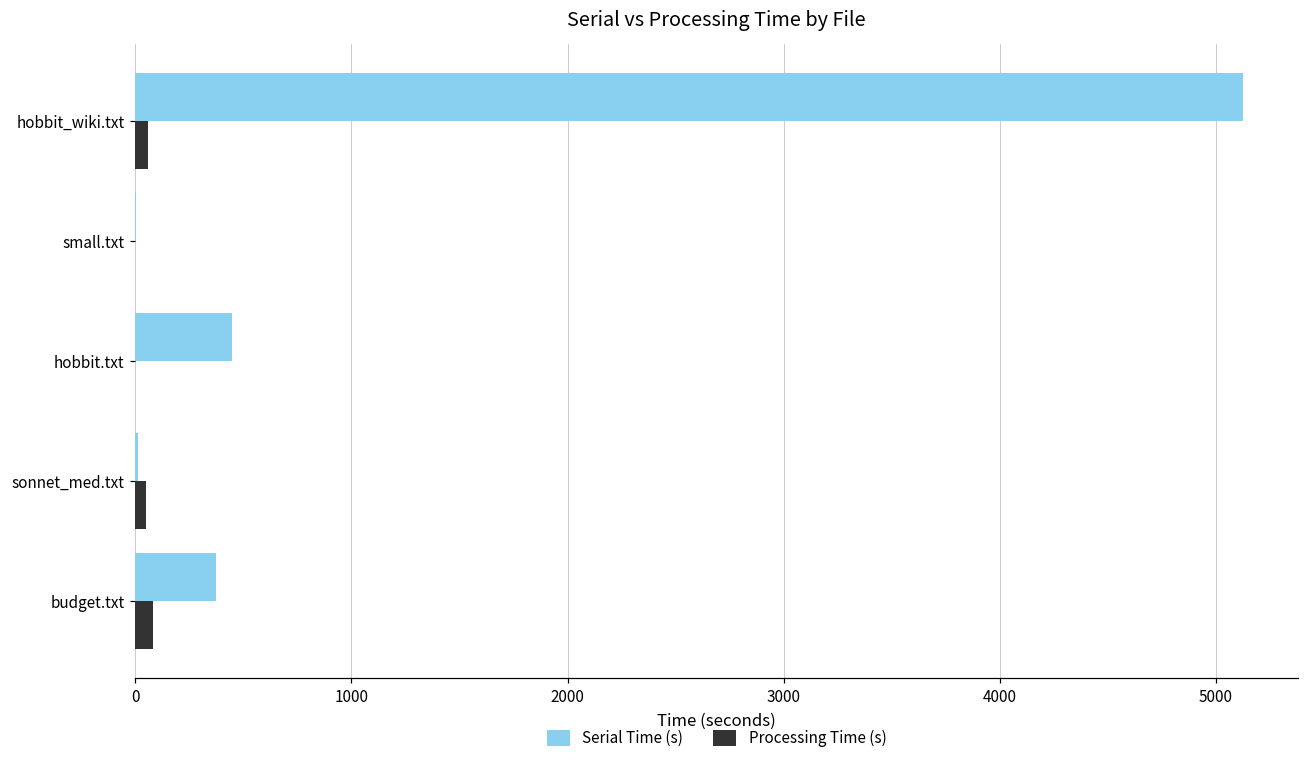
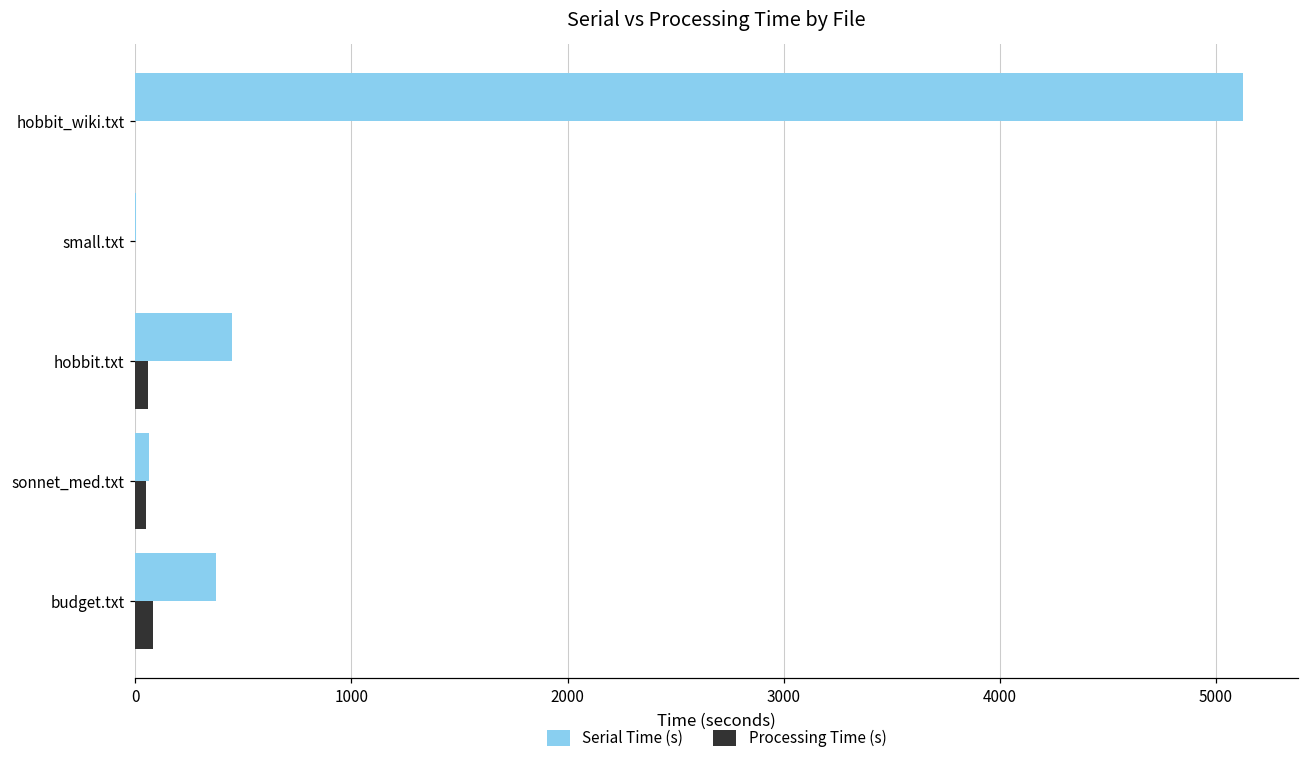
Processing Time (s), hobbit_wiki.txt: 60 -> 0
Processing Time (s), hobbit.txt: 0 -> 60
Serial Time (s), sonnet_med.txt: 10 -> 60
